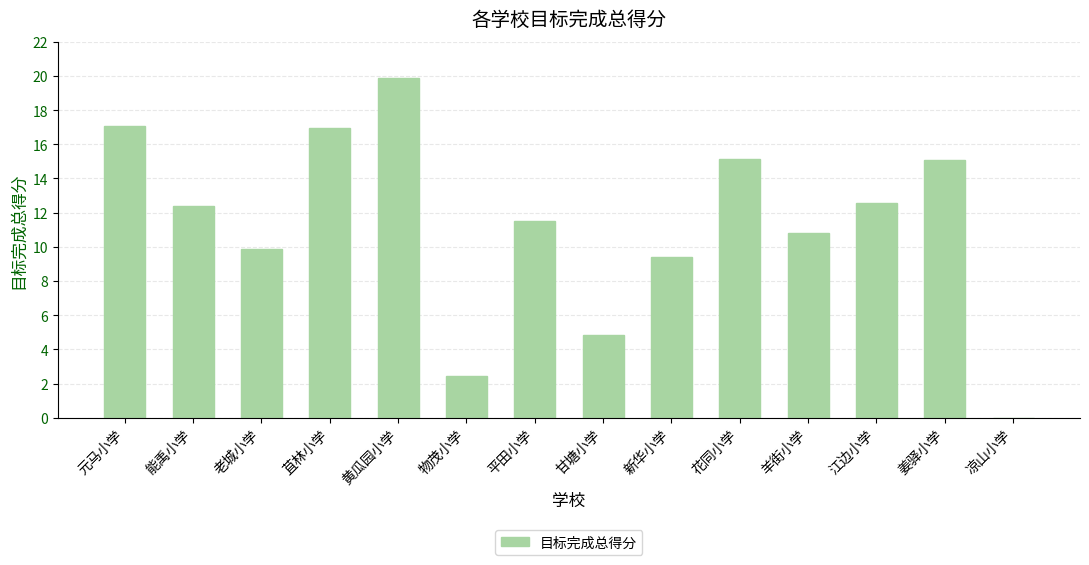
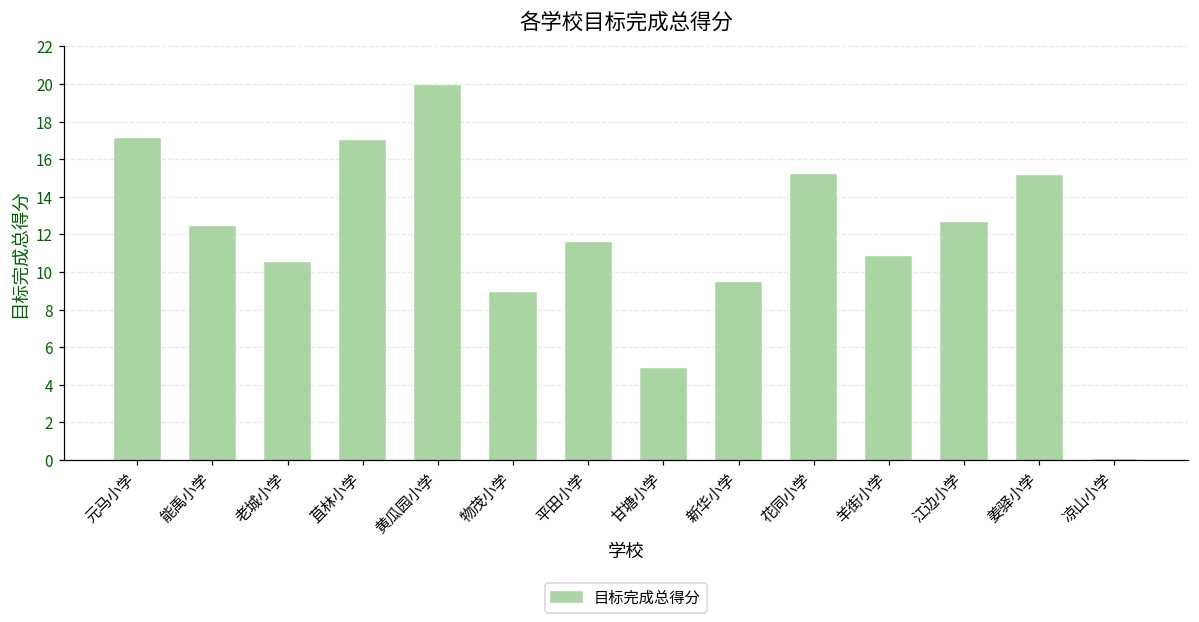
老城小学: 9.9 -> 10.5
物茂小学: 2.4 -> 8.9
